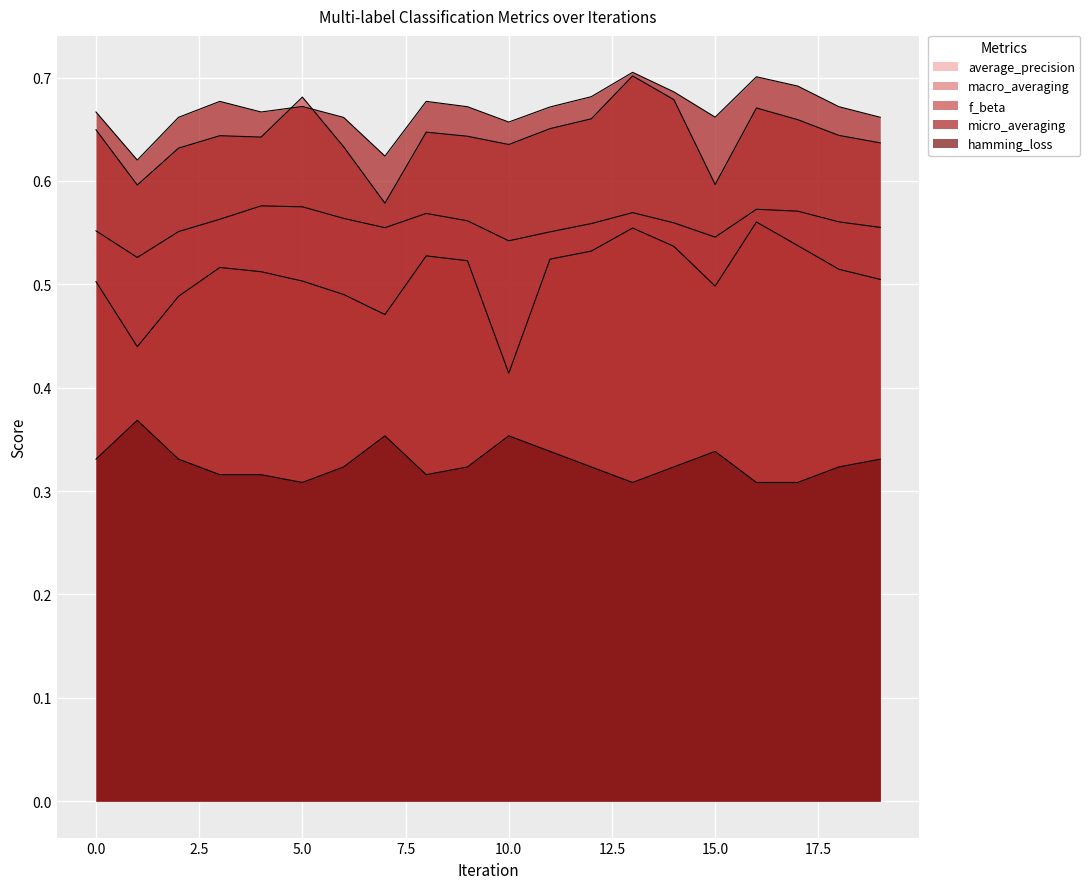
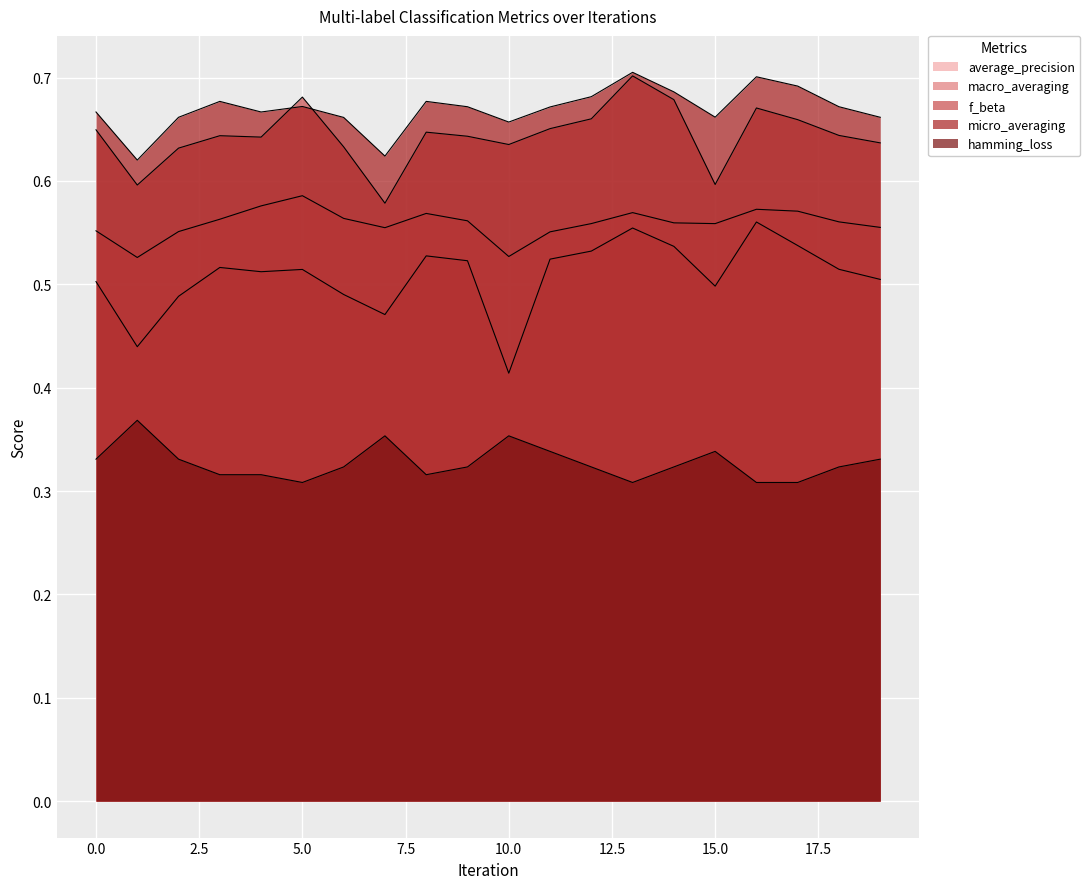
average_precision, 5.0: 0.575 -> 0.586
macro_averaging, 5.0: 0.503 -> 0.514
average_precision, 10.0: 0.542 -> 0.527
average_precision, 15.0: 0.546 -> 0.559
